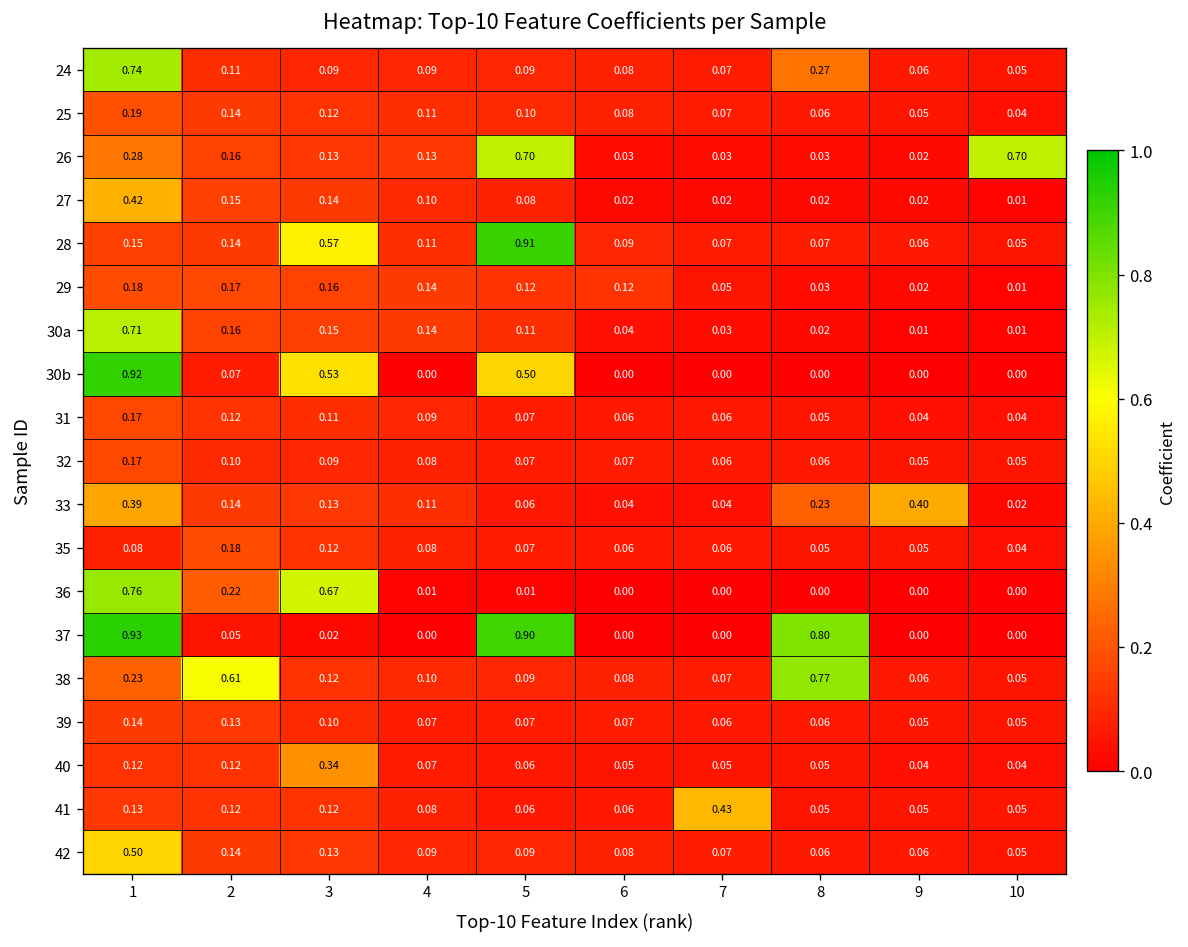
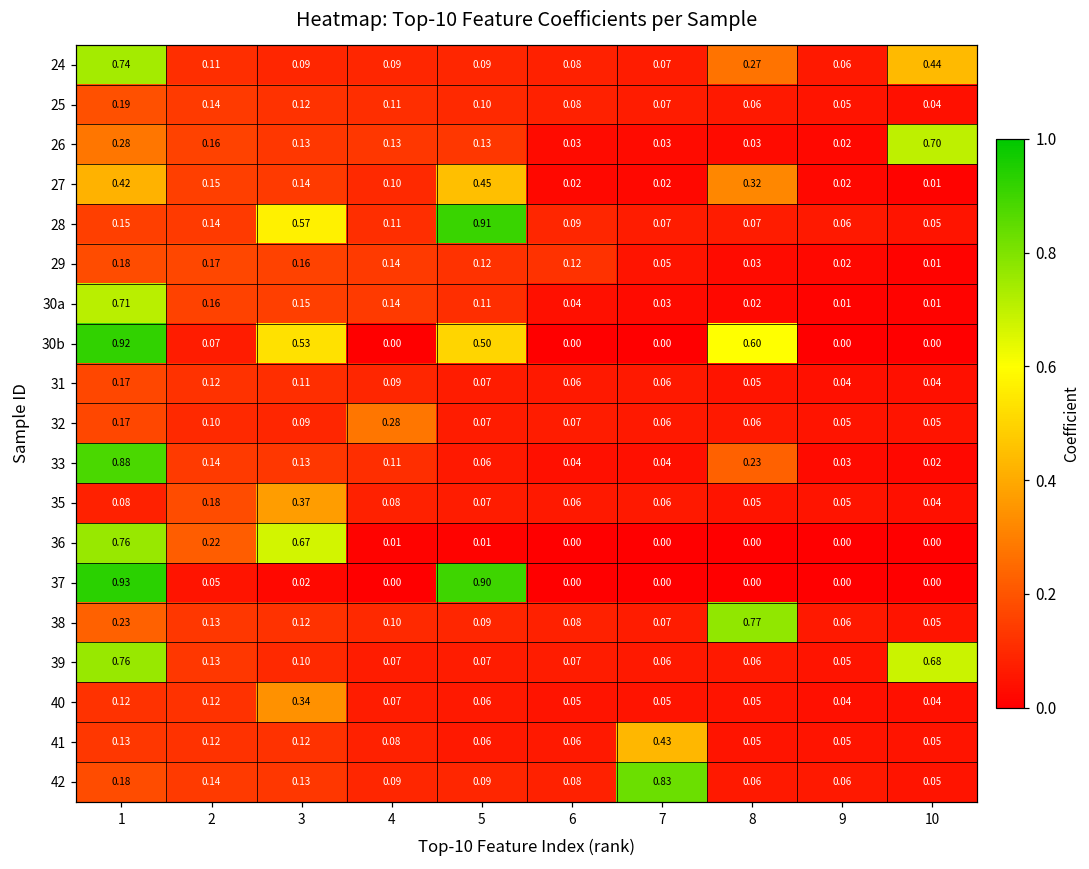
24, 10: 0.05 -> 0.44
26, 5: 0.70 -> 0.13
27, 5: 0.08 -> 0.45
27, 8: 0.02 -> 0.32
30b, 8: 0.00 -> 0.60
32, 4: 0.08 -> 0.28
33, 1: 0.39 -> 0.88
33, 9: 0.40 -> 0.03
35, 3: 0.12 -> 0.37
37, 8: 0.80 -> 0.00
38, 2: 0.61 -> 0.13
39, 1: 0.14 -> 0.76
39, 10: 0.05 -> 0.68
42, 1: 0.50 -> 0.18
42, 7: 0.07 -> 0.83
